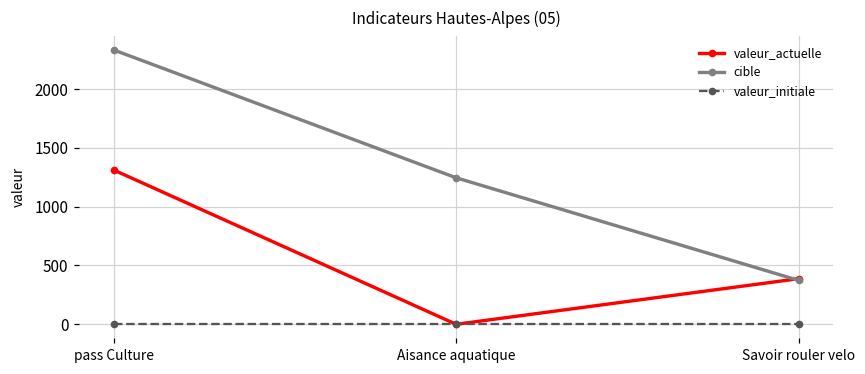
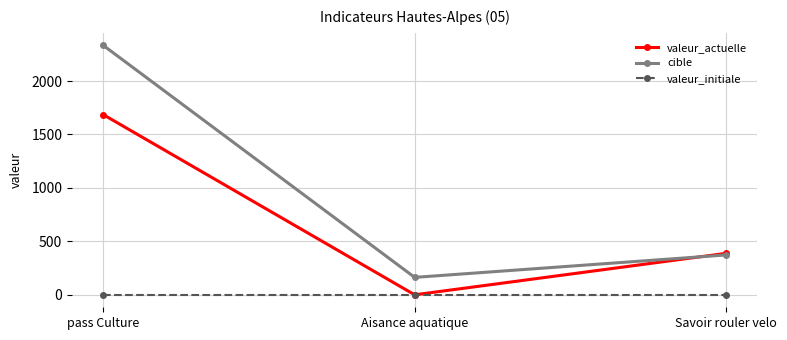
valeur_actuelle, pass Culture: 1310 -> 1690
cible, Aisance aquatique: 1250 -> 160
